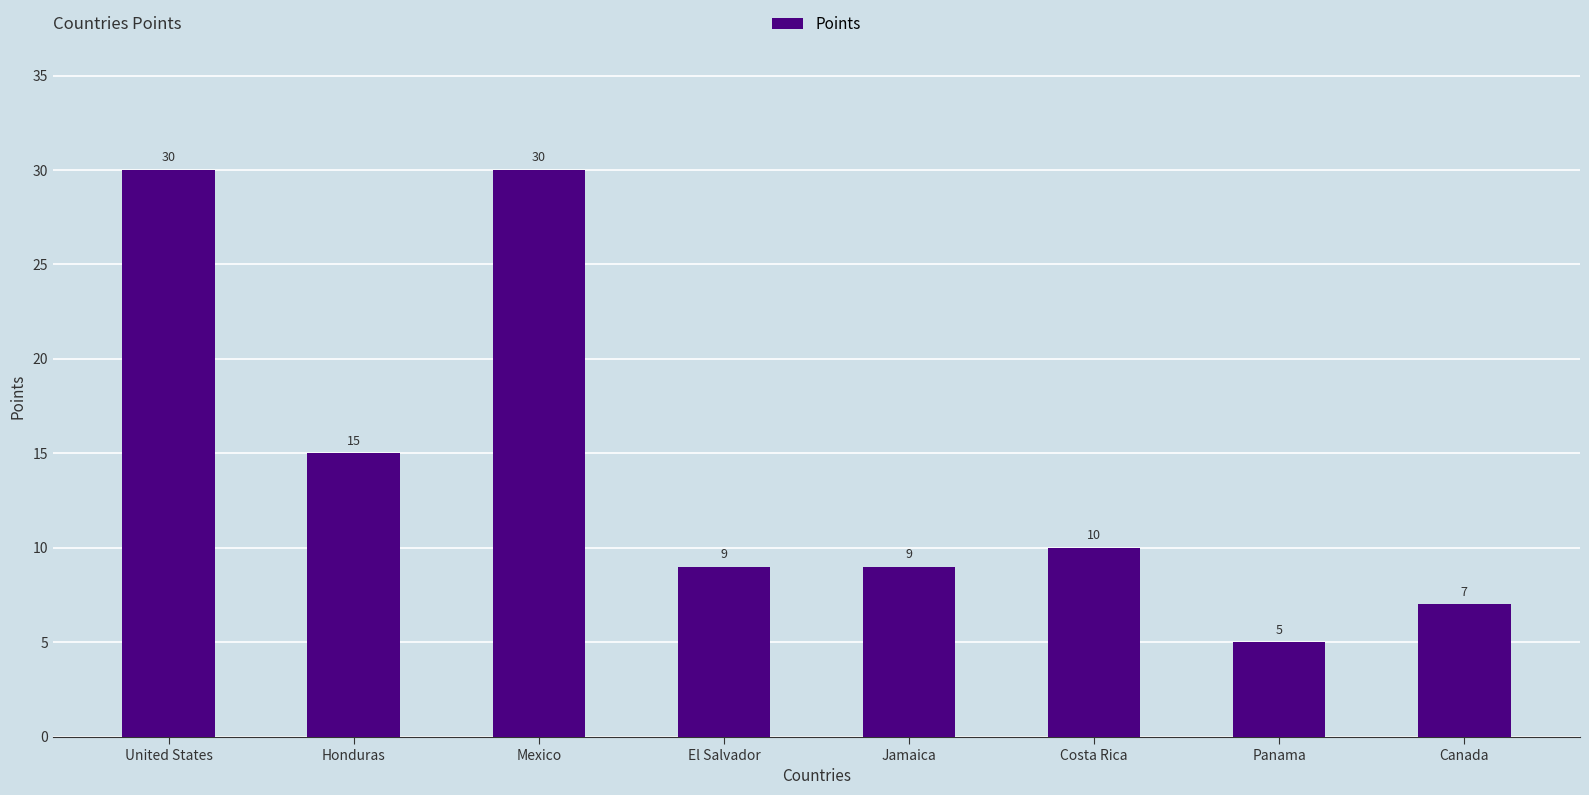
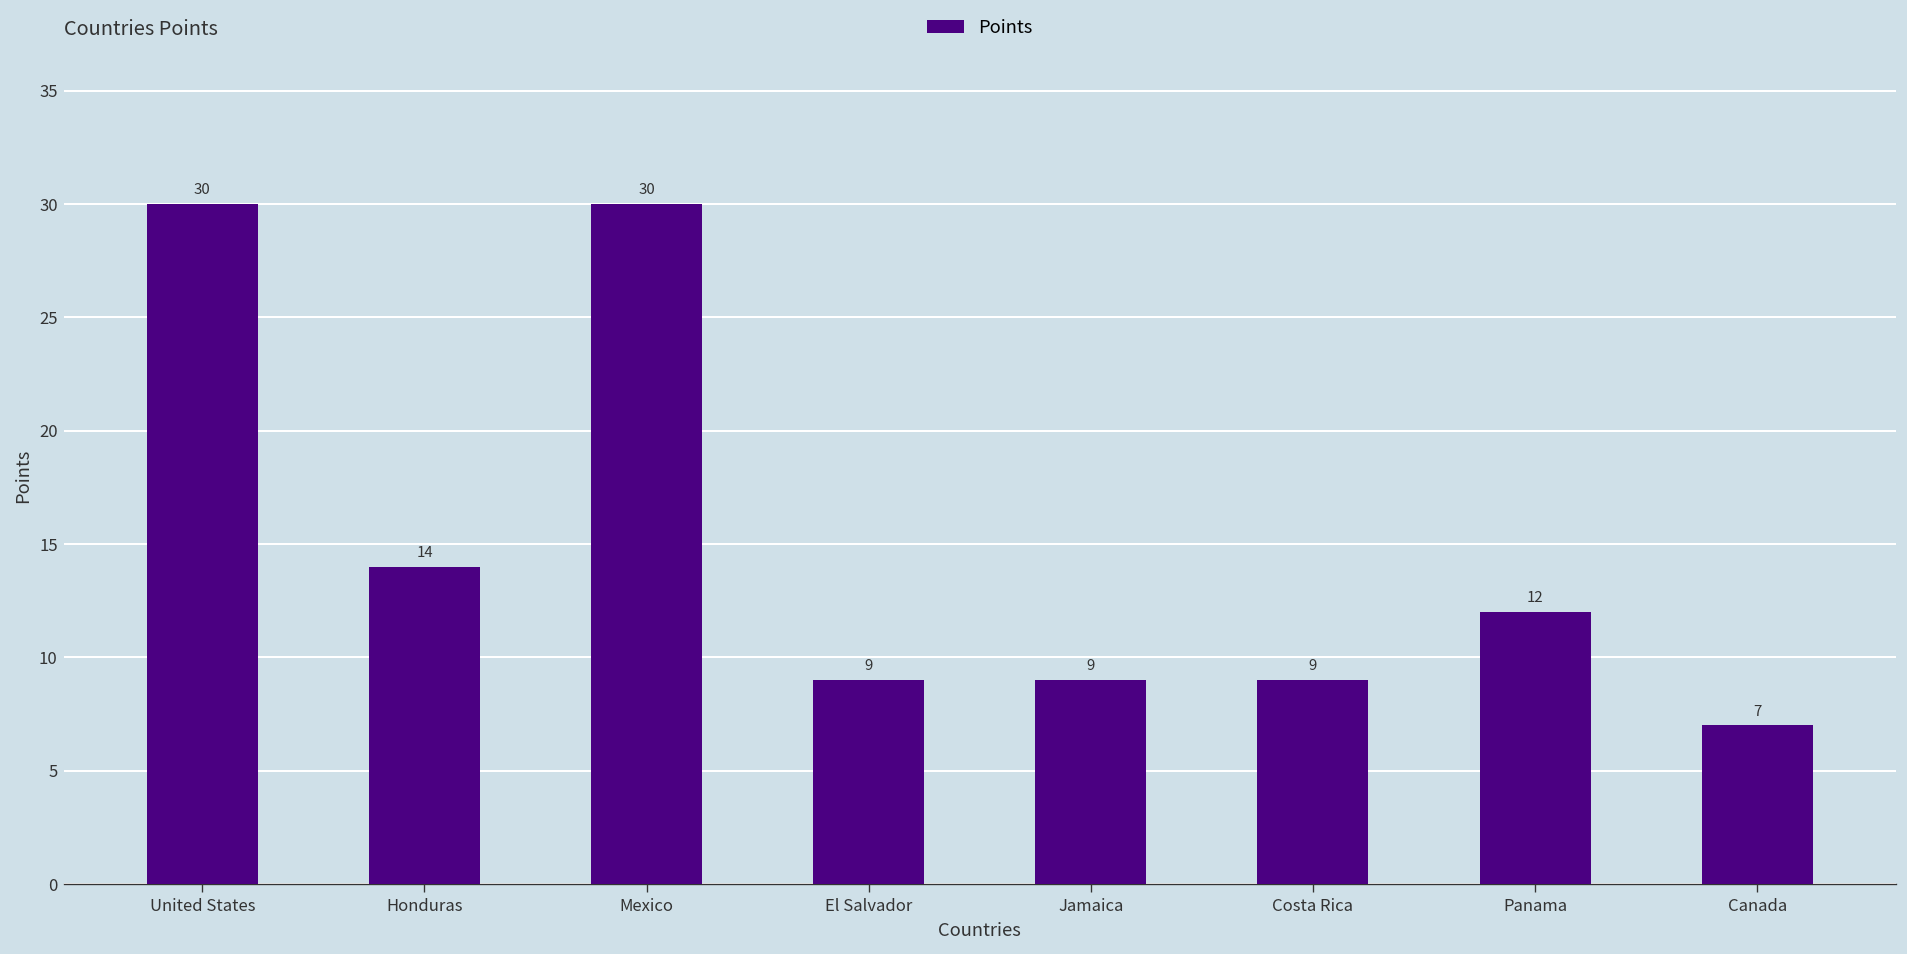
Honduras: 15 -> 14
Costa Rica: 10 -> 9
Panama: 5 -> 12
